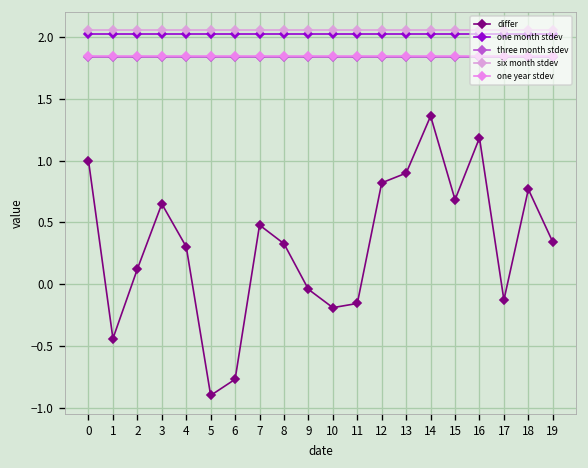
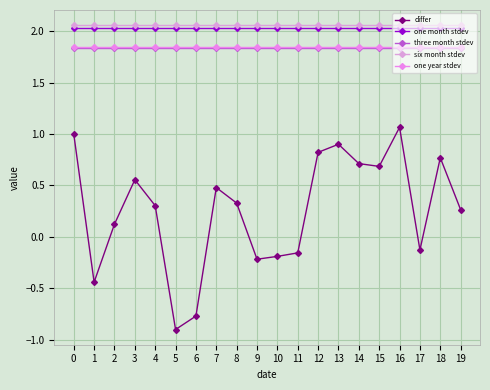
differ, 3: 0.65 -> 0.56
differ, 9: -0.04 -> -0.22
differ, 14: 1.36 -> 0.71
differ, 16: 1.19 -> 1.06
differ, 19: 0.34 -> 0.26
